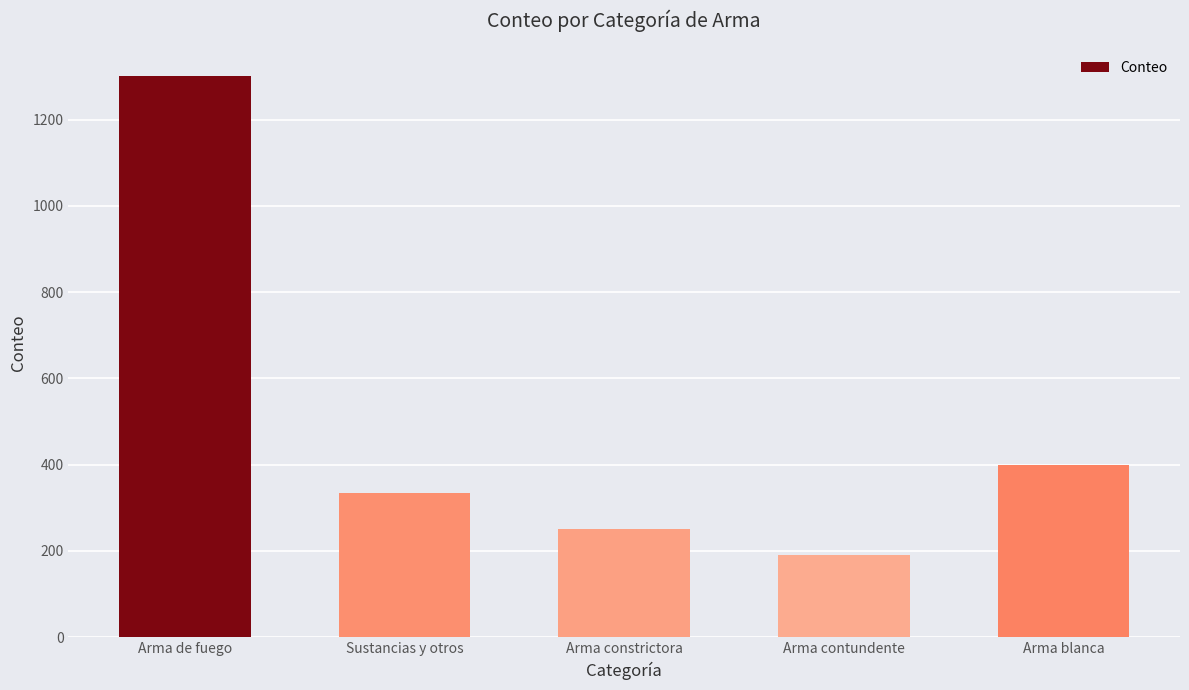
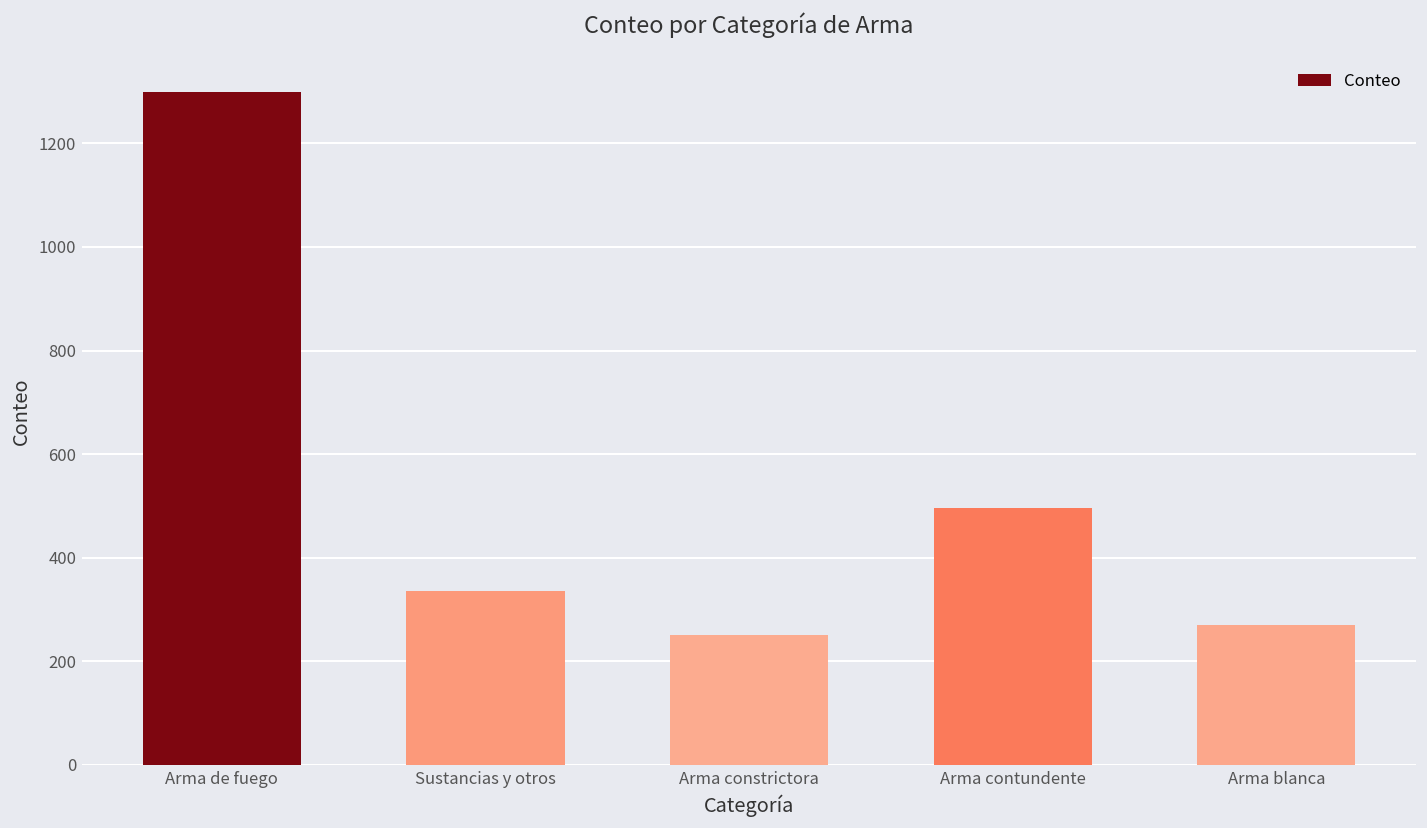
Arma contundente: 190 -> 500
Arma blanca: 400 -> 270
